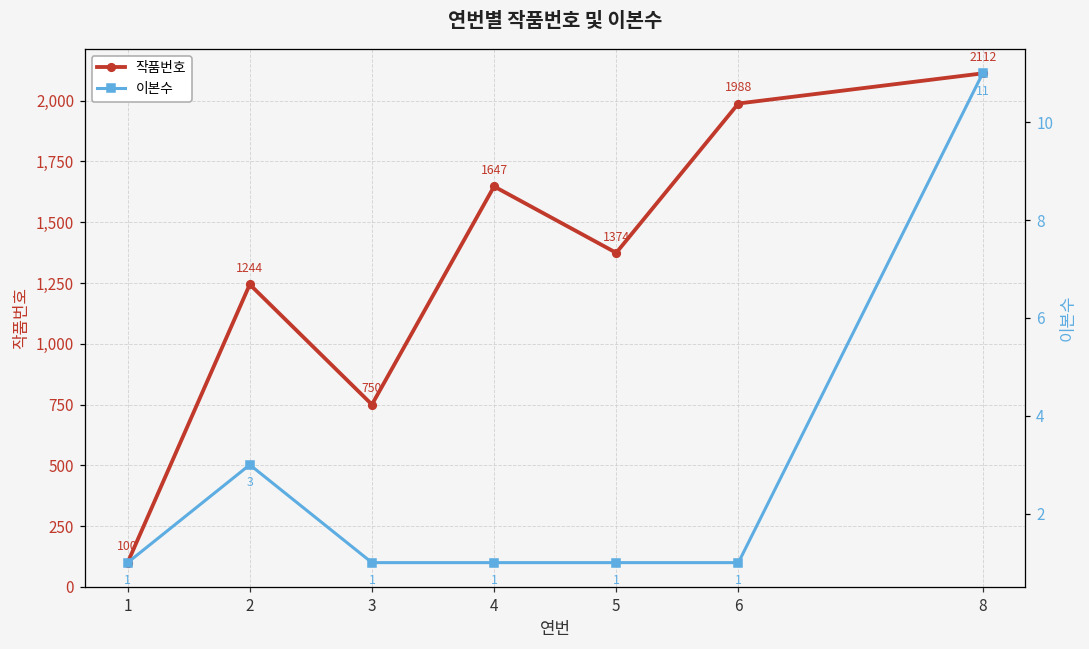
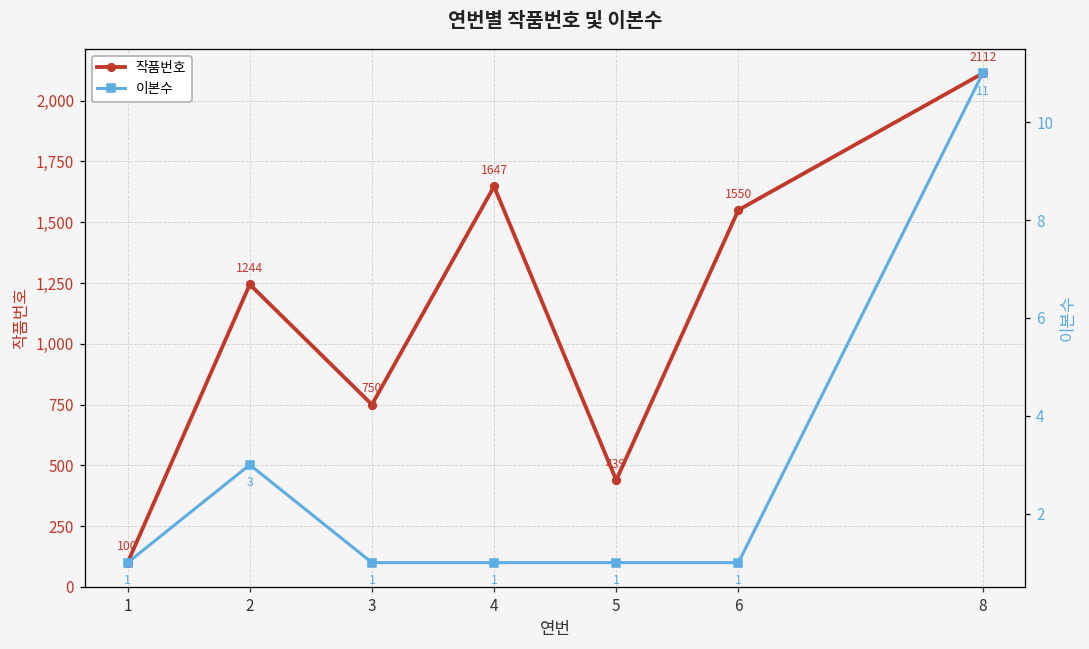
작품번호, 5: 1374 -> 439
작품번호, 6: 1988 -> 1550
